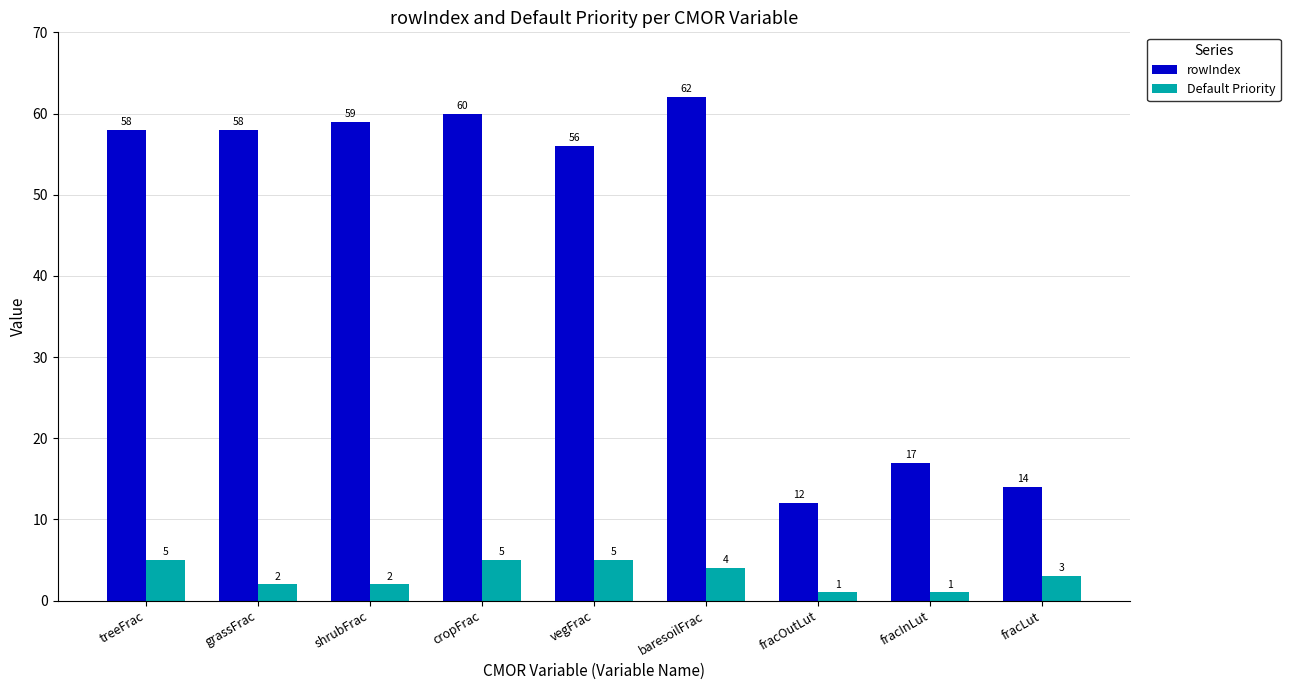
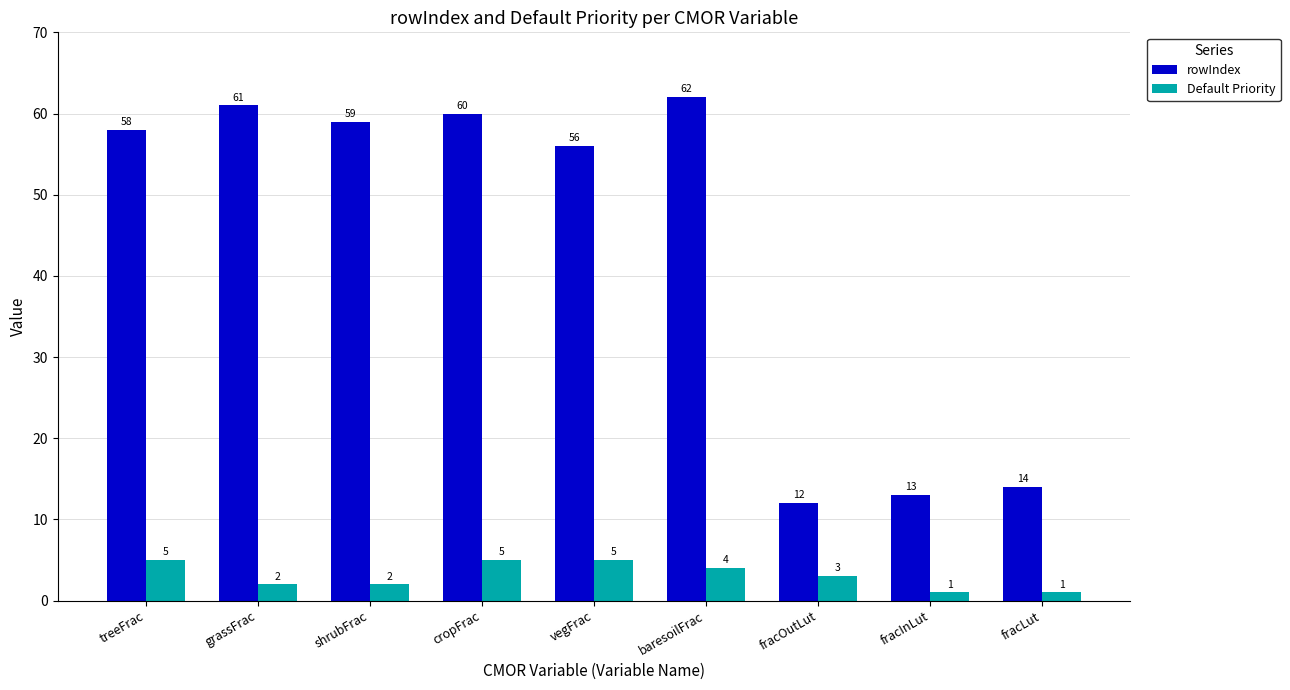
rowIndex, grassFrac: 58 -> 61
Default Priority, fracOutLut: 1 -> 3
rowIndex, fracInLut: 17 -> 13
Default Priority, fracLut: 3 -> 1
